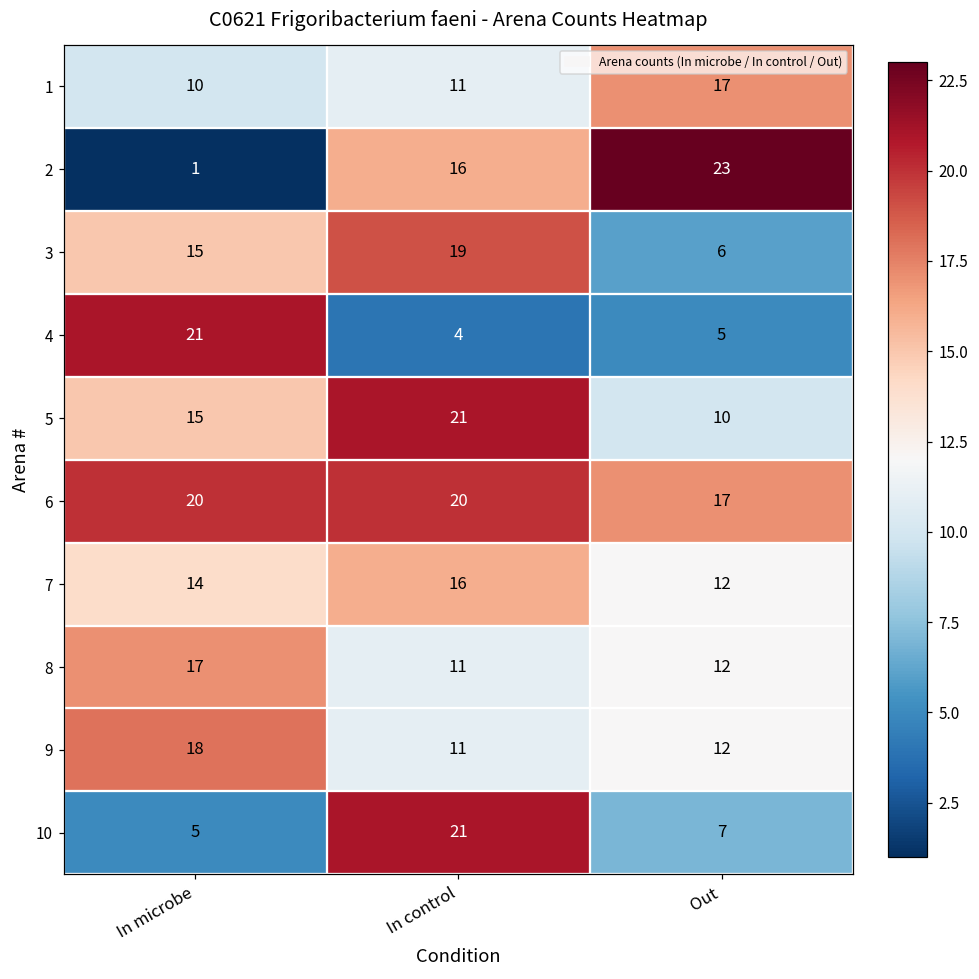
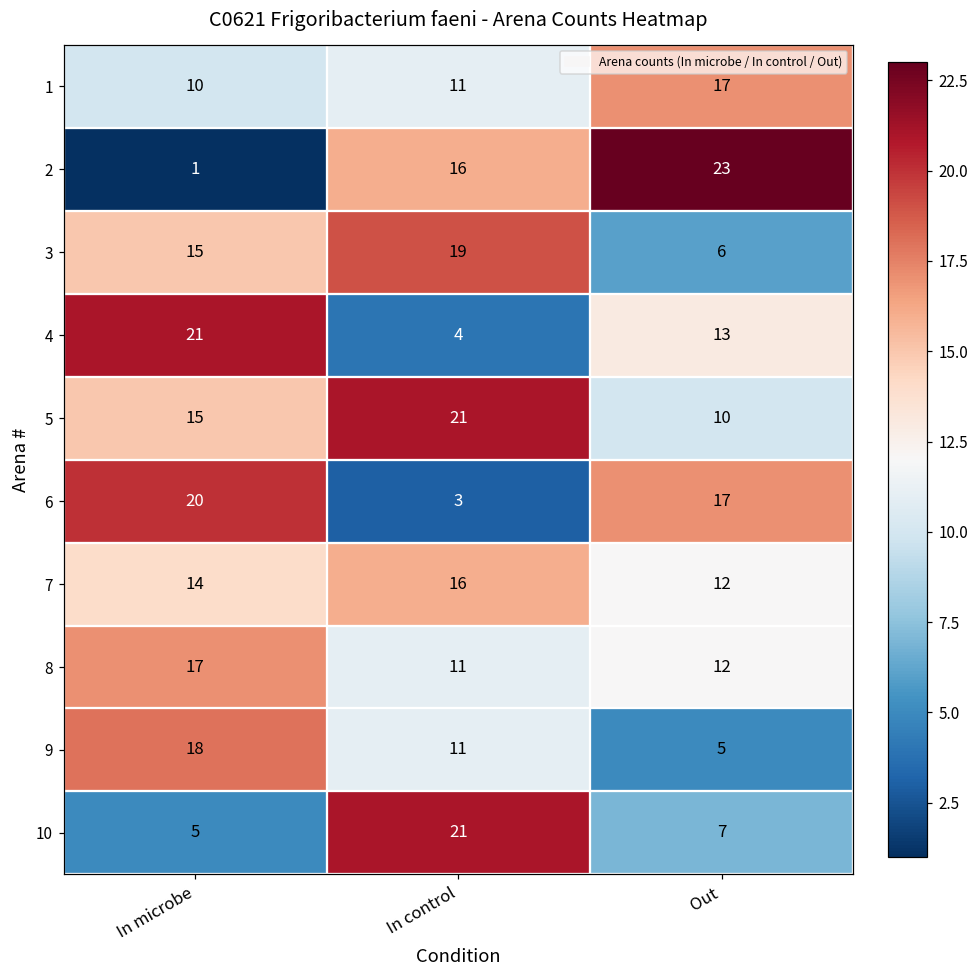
4, Out: 5 -> 13
6, In control: 20 -> 3
9, Out: 12 -> 5
